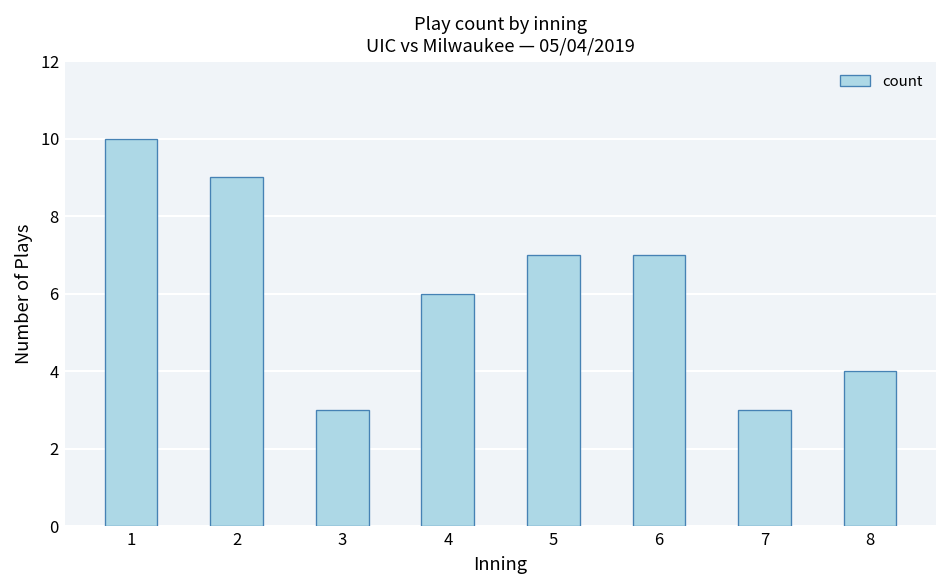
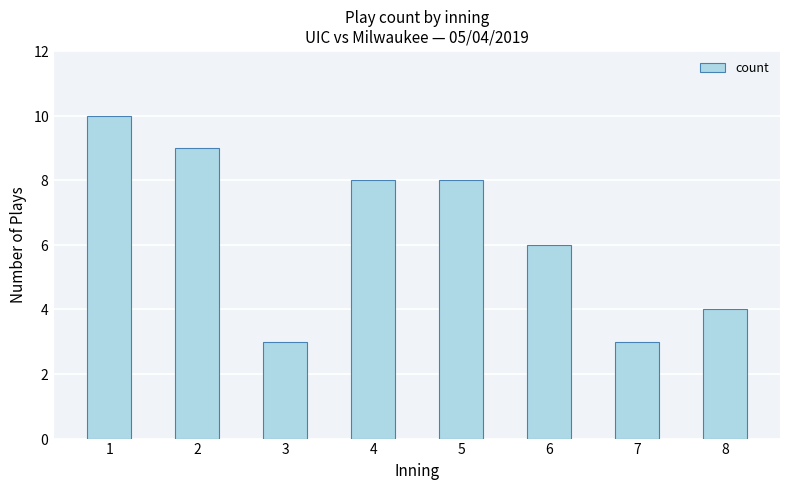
4: 6 -> 8
5: 7 -> 8
6: 7 -> 6
